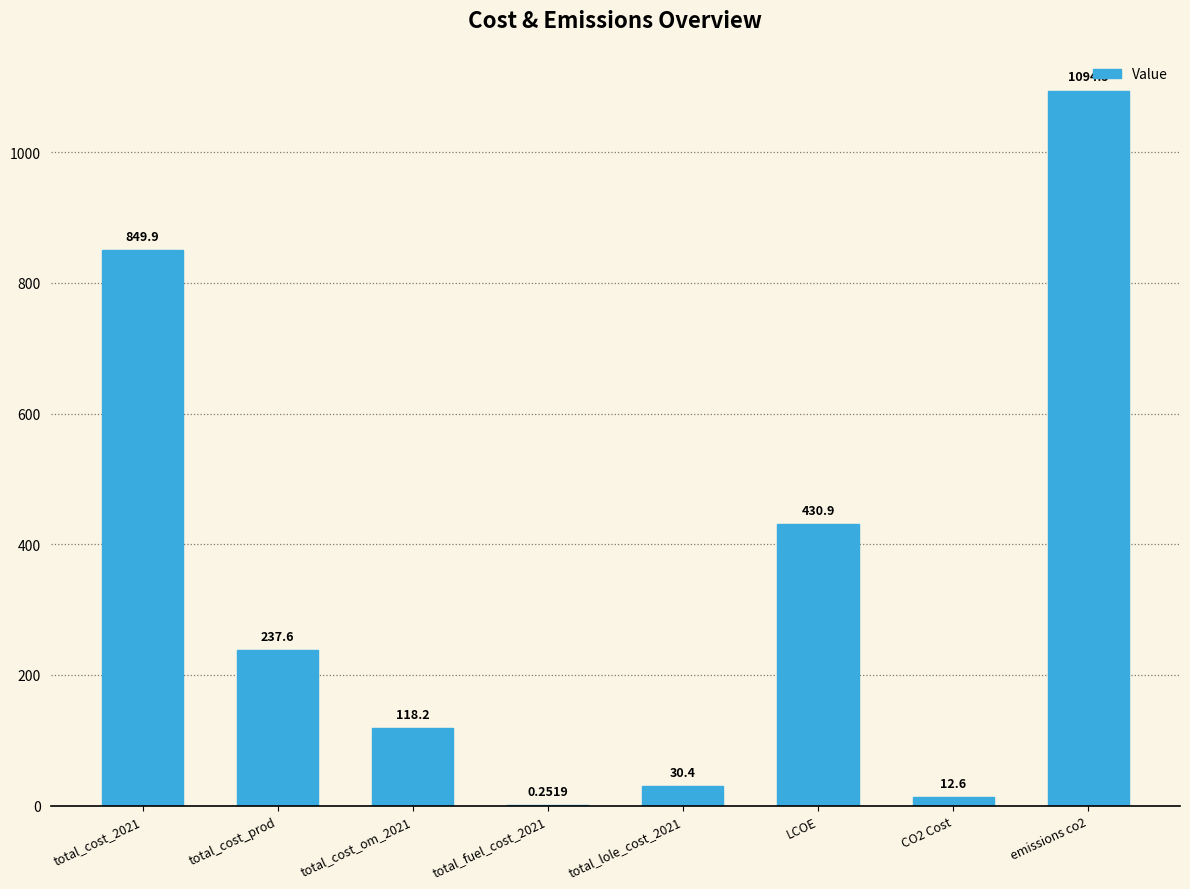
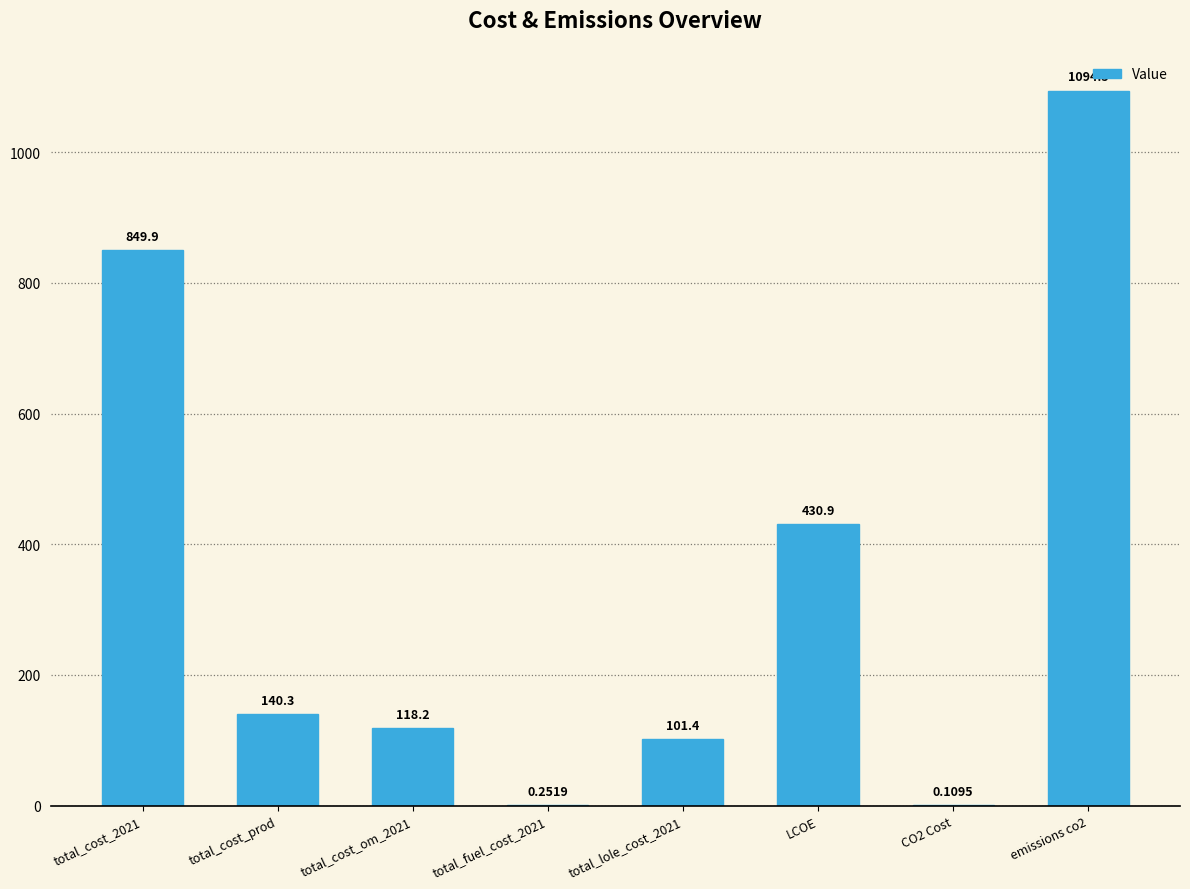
total_cost_prod: 237.6 -> 140.3
total_lole_cost_2021: 30.4 -> 101.4
CO2 Cost: 12.6 -> 0.1095
